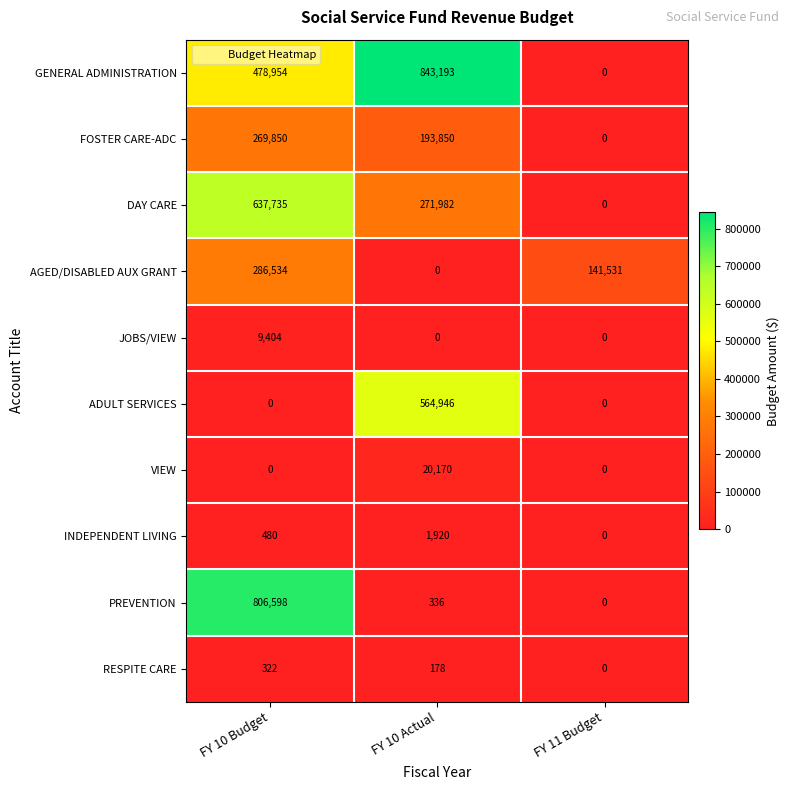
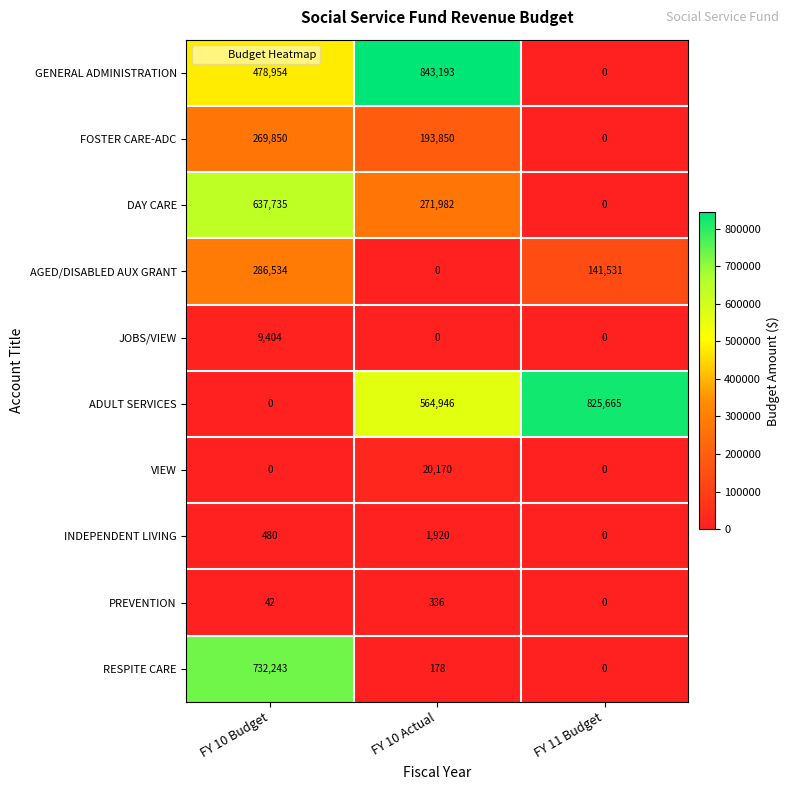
ADULT SERVICES, FY 11 Budget: 0 -> 825,665
PREVENTION, FY 10 Budget: 806,598 -> 42
RESPITE CARE, FY 10 Budget: 322 -> 732,243
